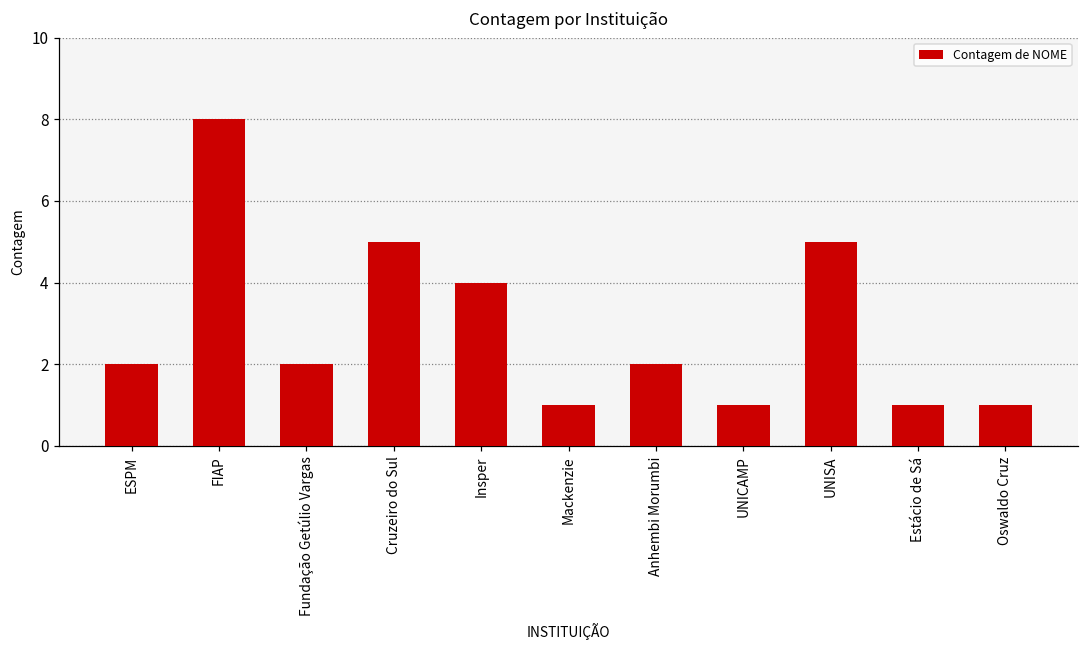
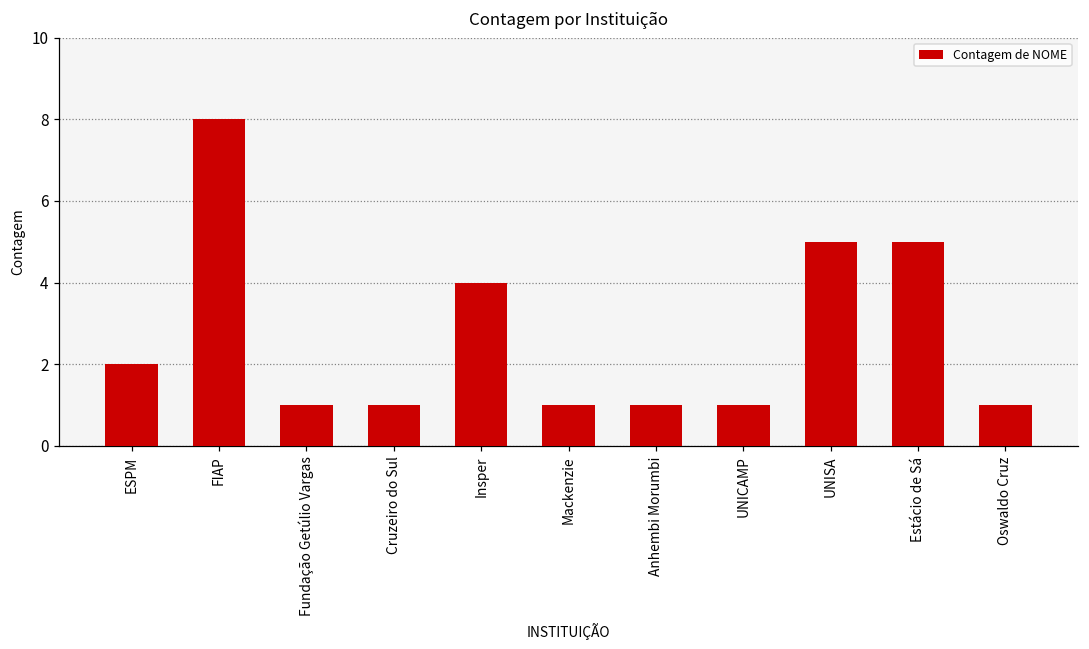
Fundação Getúlio Vargas: 2 -> 1
Cruzeiro do Sul: 5 -> 1
Anhembi Morumbi: 2 -> 1
Estácio de Sá: 1 -> 5
